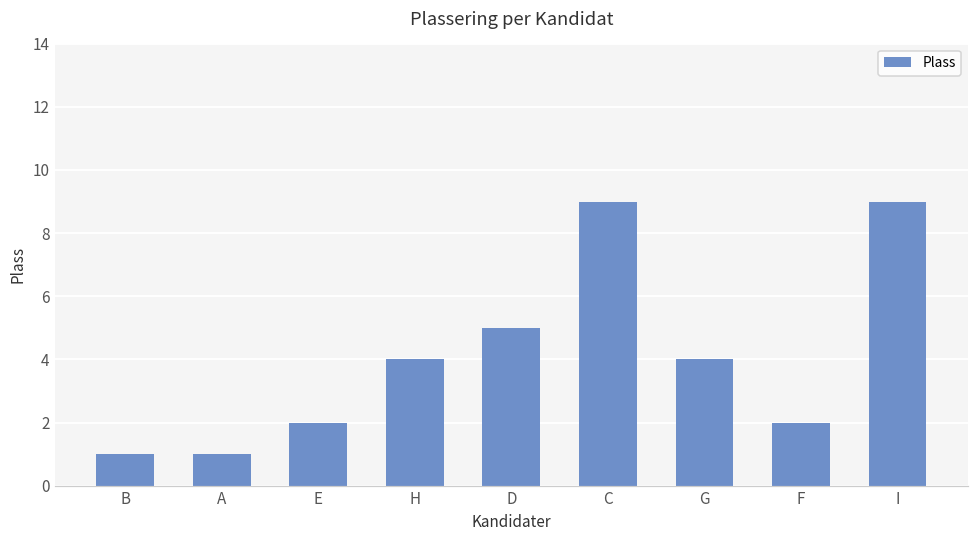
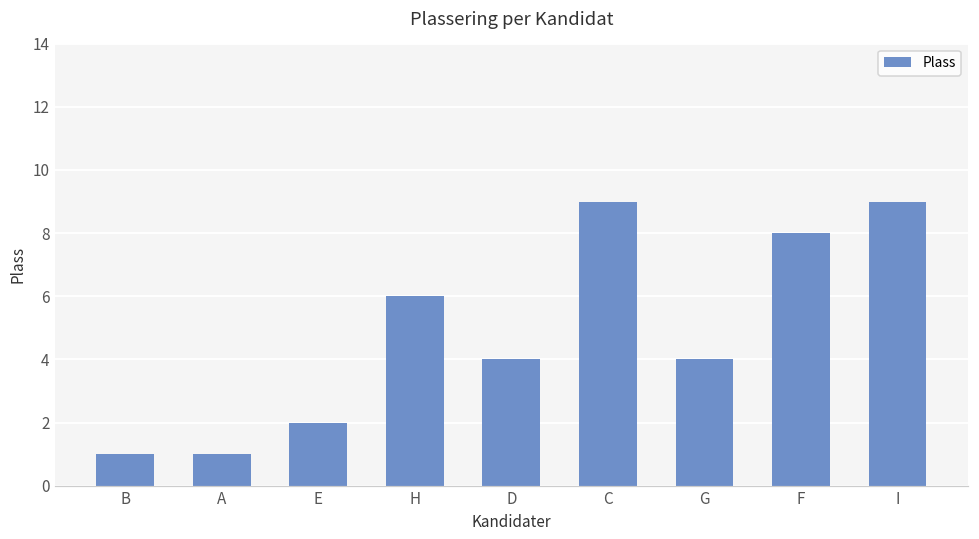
H: 4 -> 6
D: 5 -> 4
F: 2 -> 8
